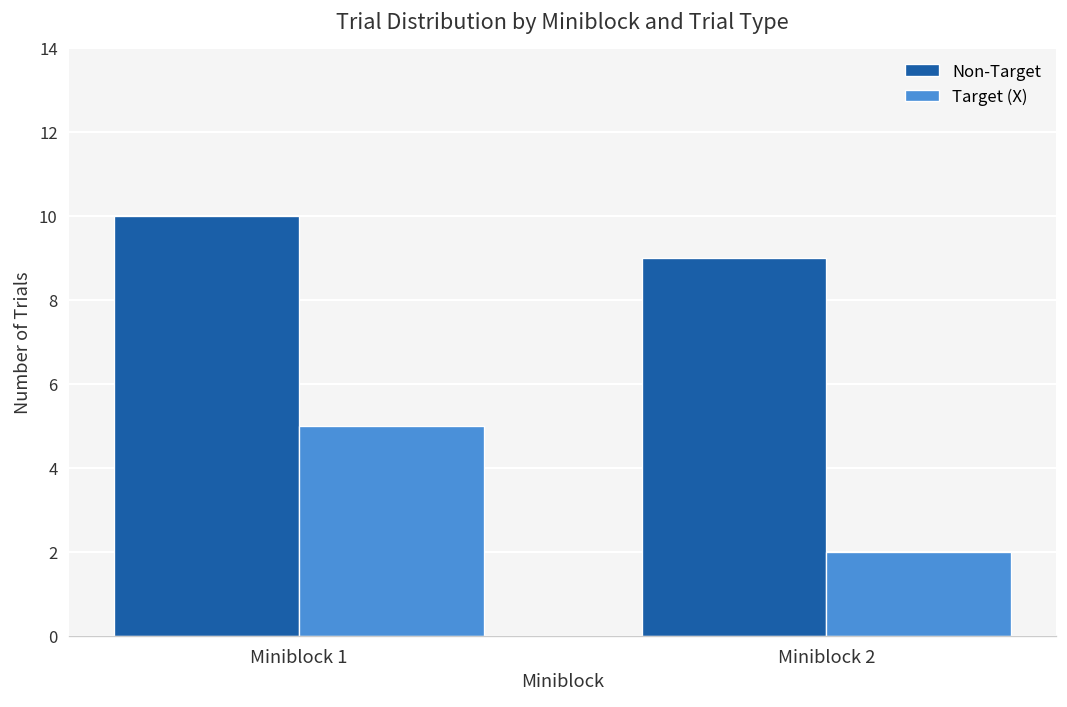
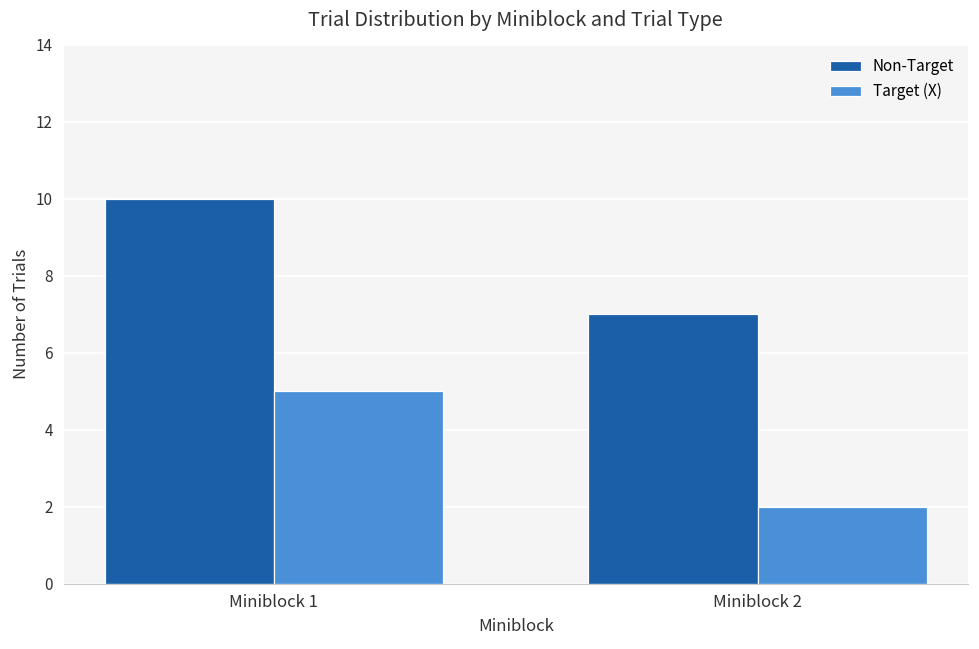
Non-Target, Miniblock 2: 9 -> 7
